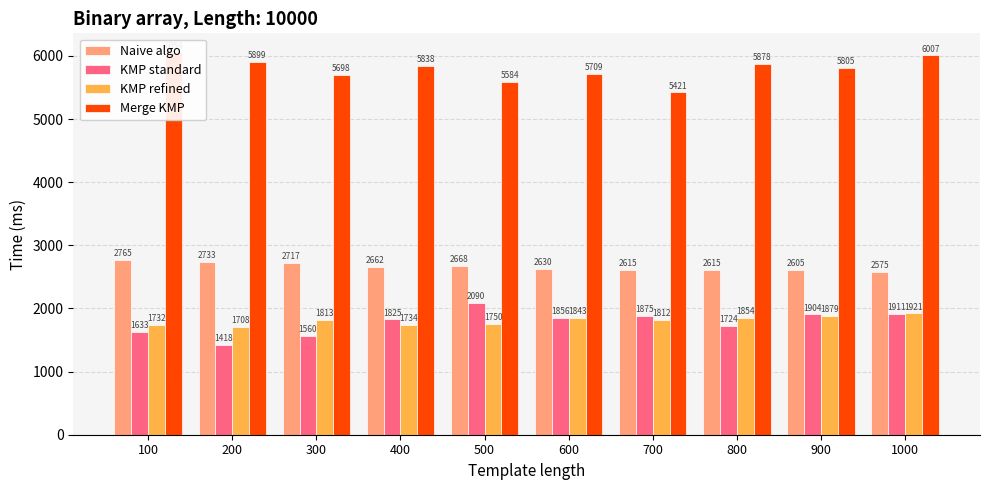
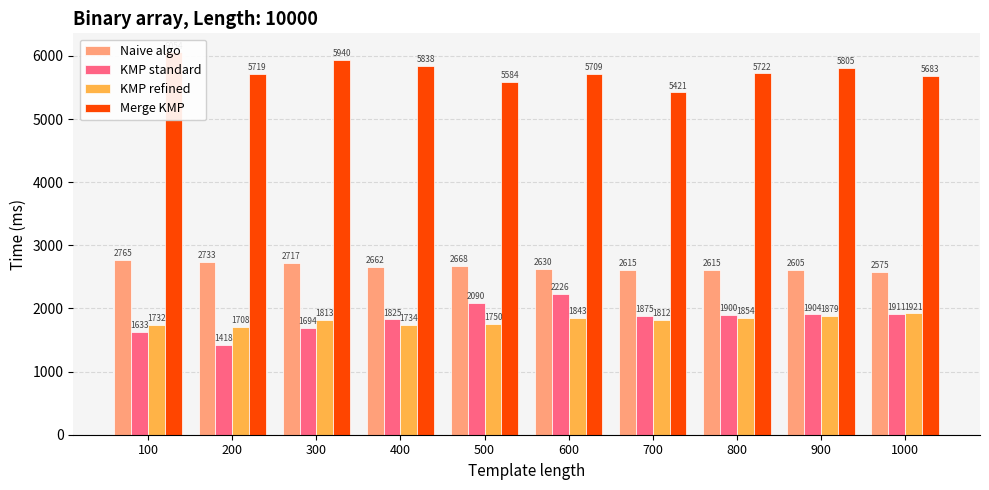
Merge KMP, 200: 5899 -> 5719
KMP standard, 300: 1560 -> 1694
Merge KMP, 300: 5698 -> 5940
KMP standard, 600: 1856 -> 2226
KMP standard, 800: 1724 -> 1900
Merge KMP, 800: 5878 -> 5722
Merge KMP, 1000: 6007 -> 5683
